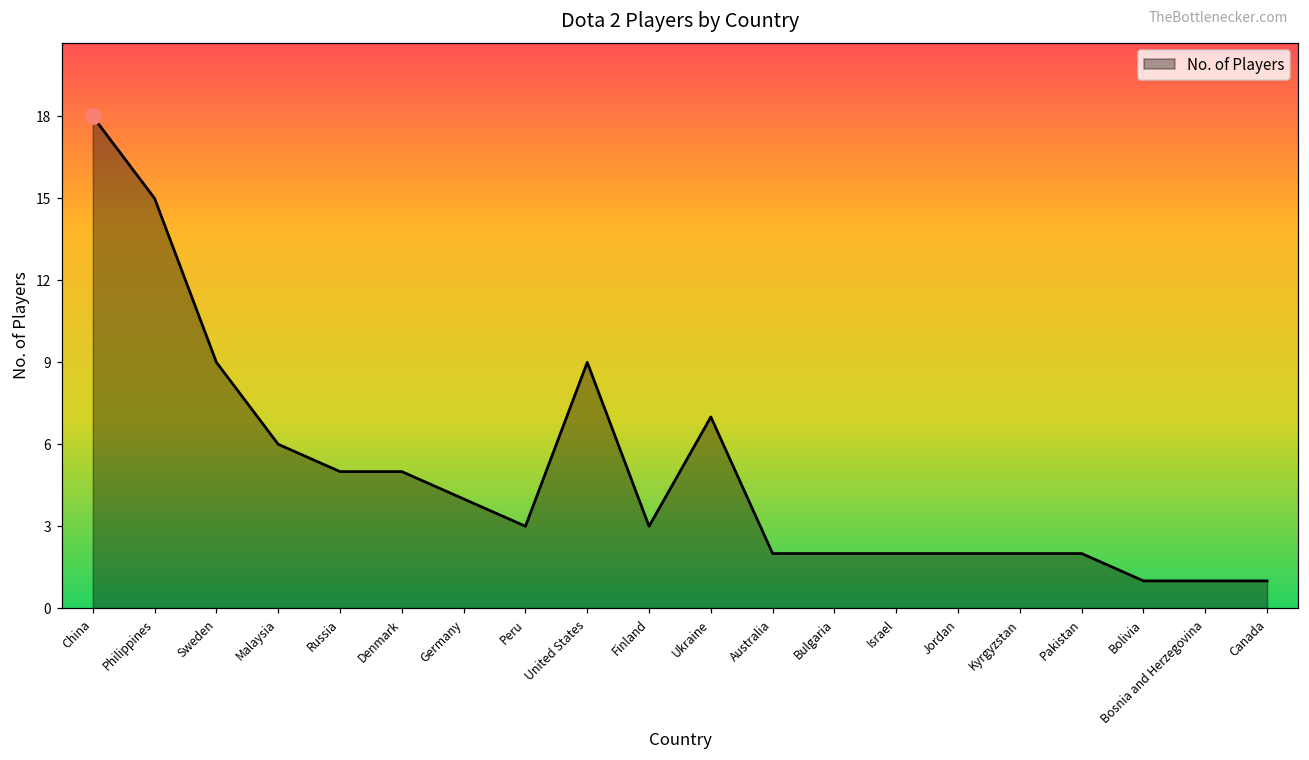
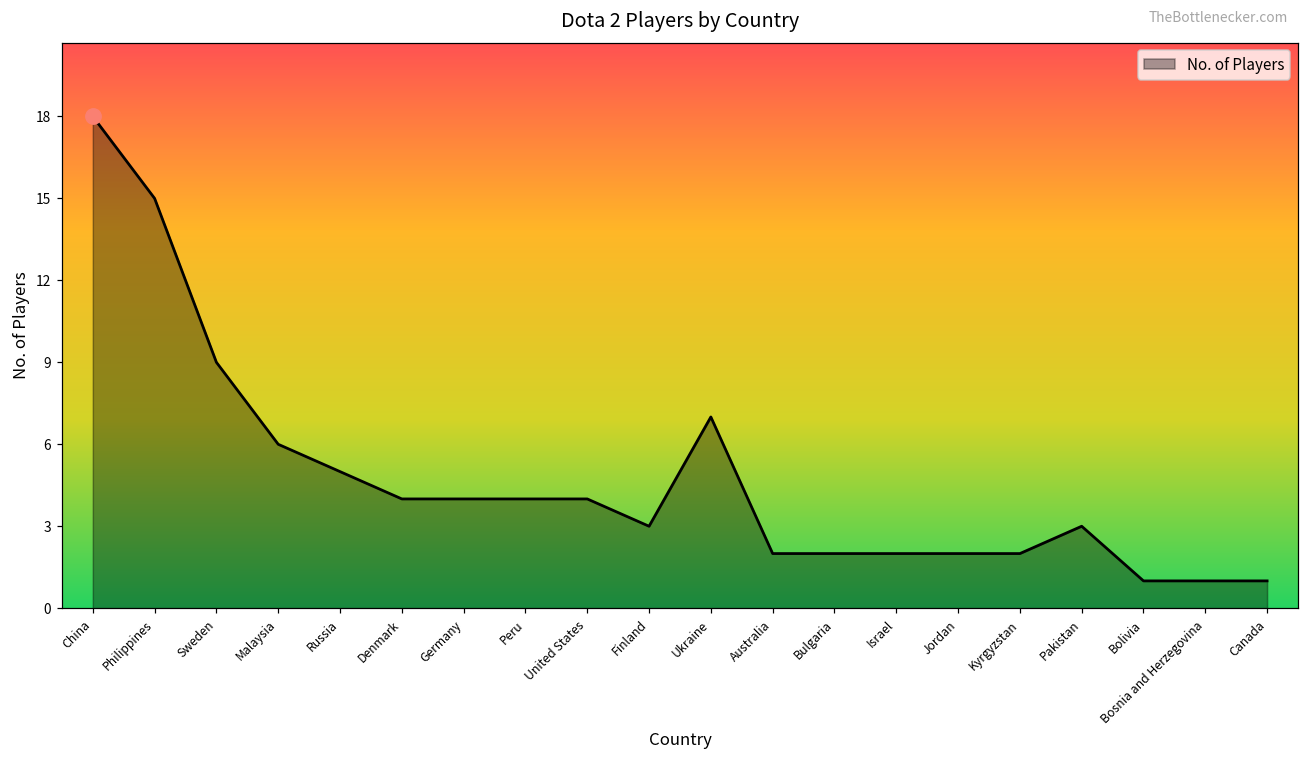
No. of Players, Denmark: 5 -> 4
No. of Players, Peru: 3 -> 4
No. of Players, United States: 9 -> 4
No. of Players, Pakistan: 2 -> 3
